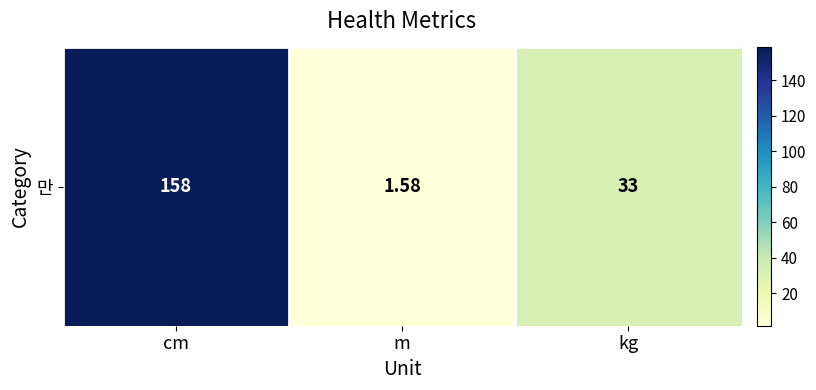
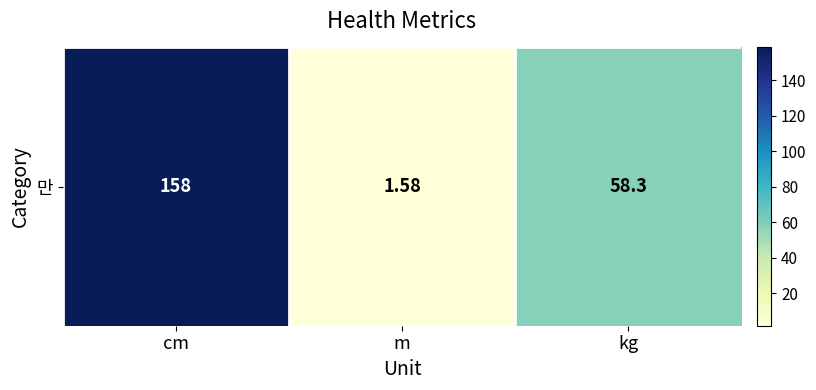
만, kg: 33 -> 58.3
